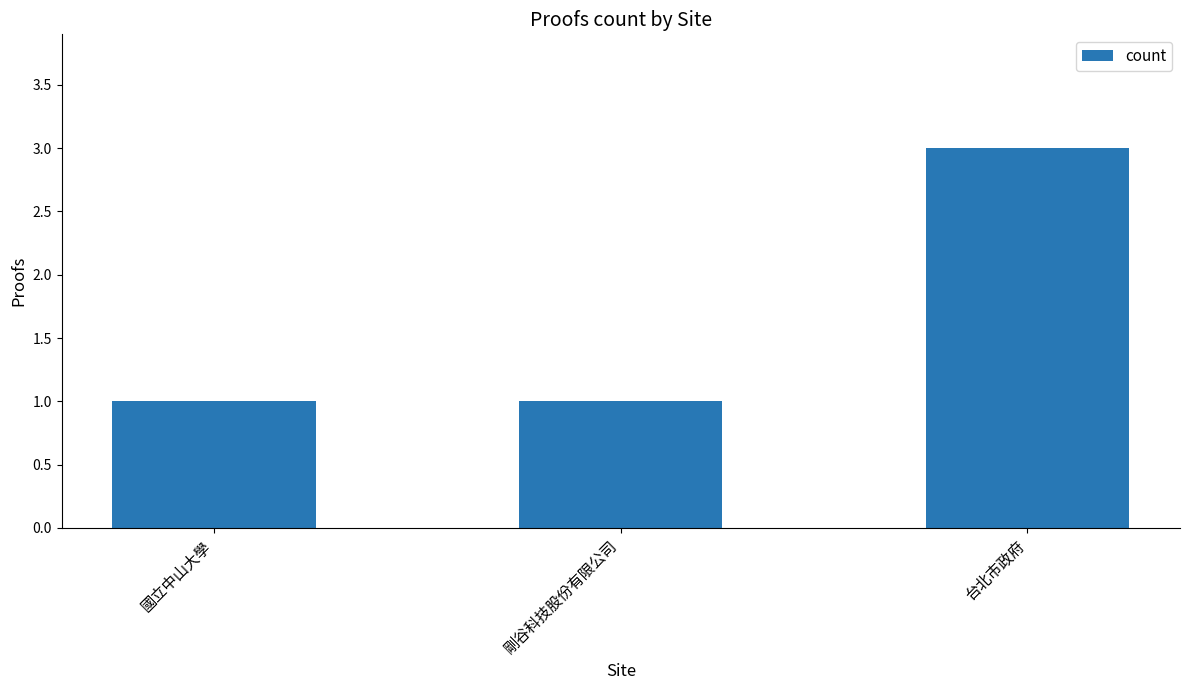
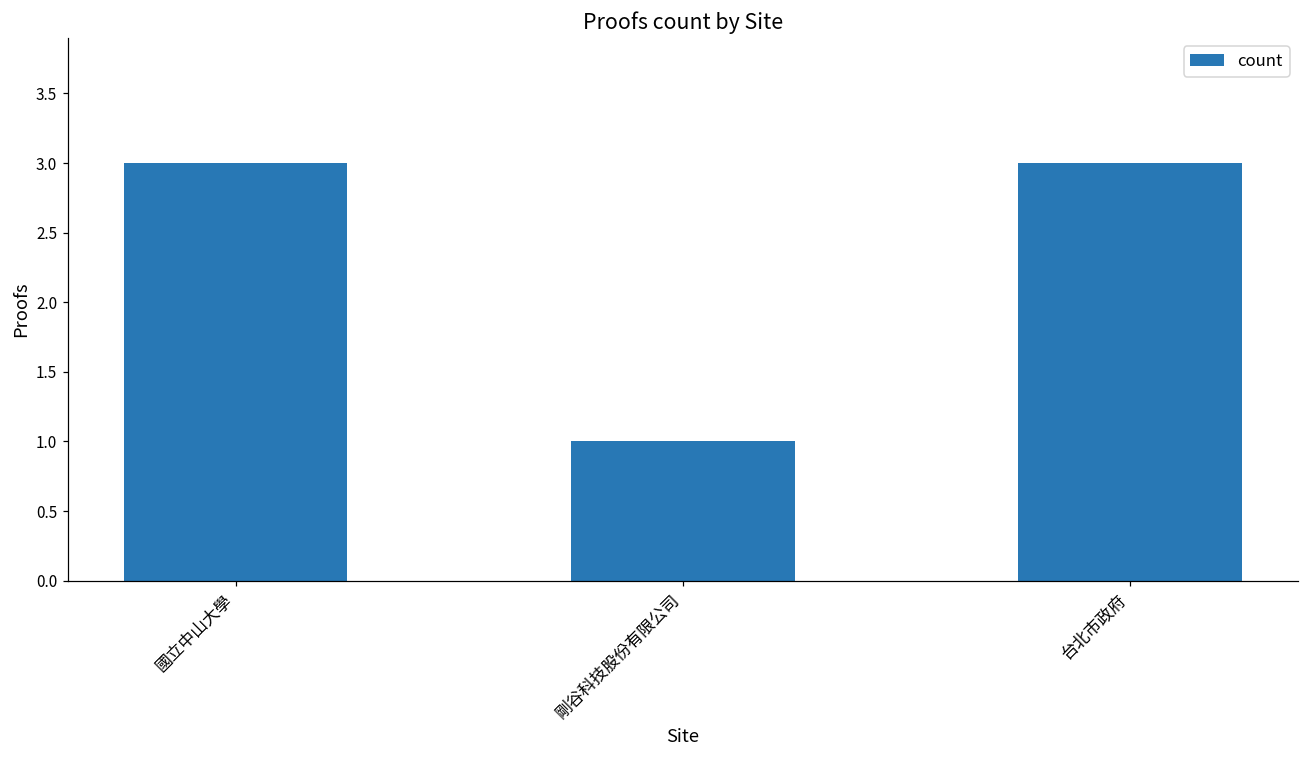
國立中山大學: 1 -> 3
